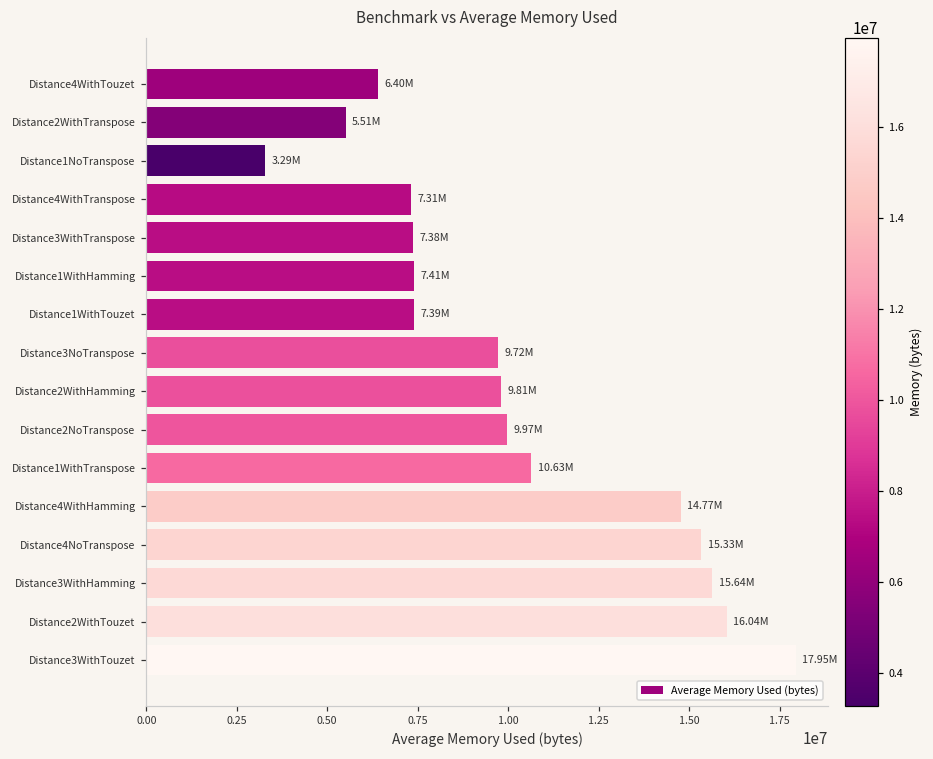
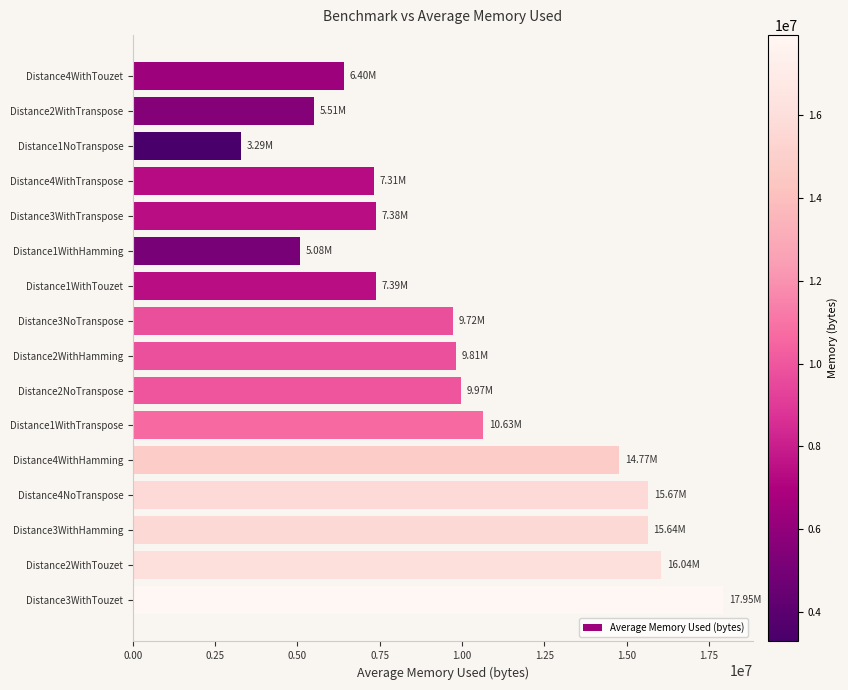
Distance1WithHamming: 7.41M -> 5.08M
Distance4NoTranspose: 15.33M -> 15.67M
